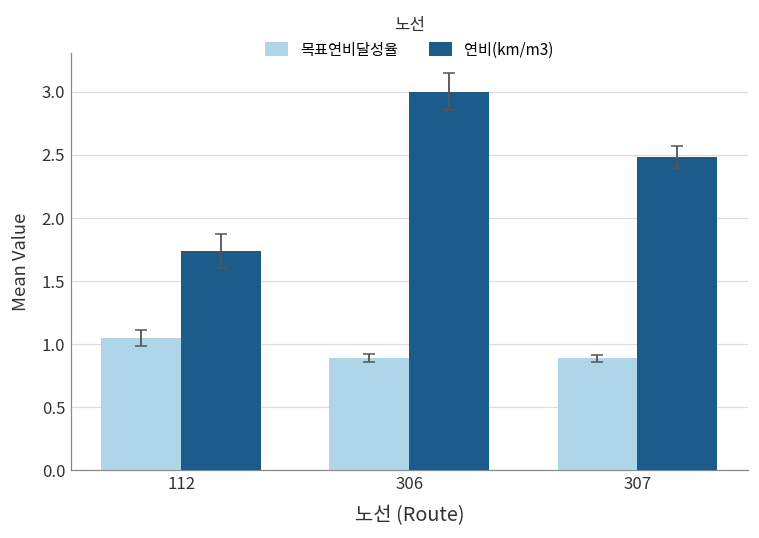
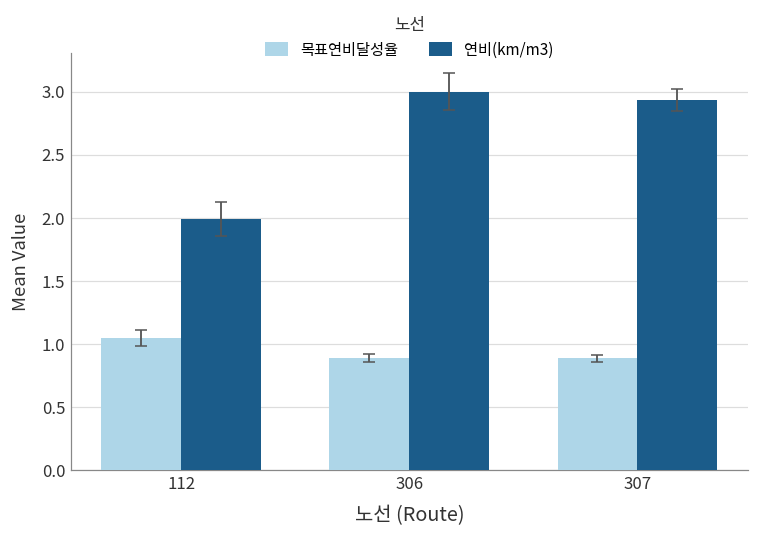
연비(km/m3), 112: 1.74 -> 1.99
연비(km/m3), 307: 2.49 -> 2.93
